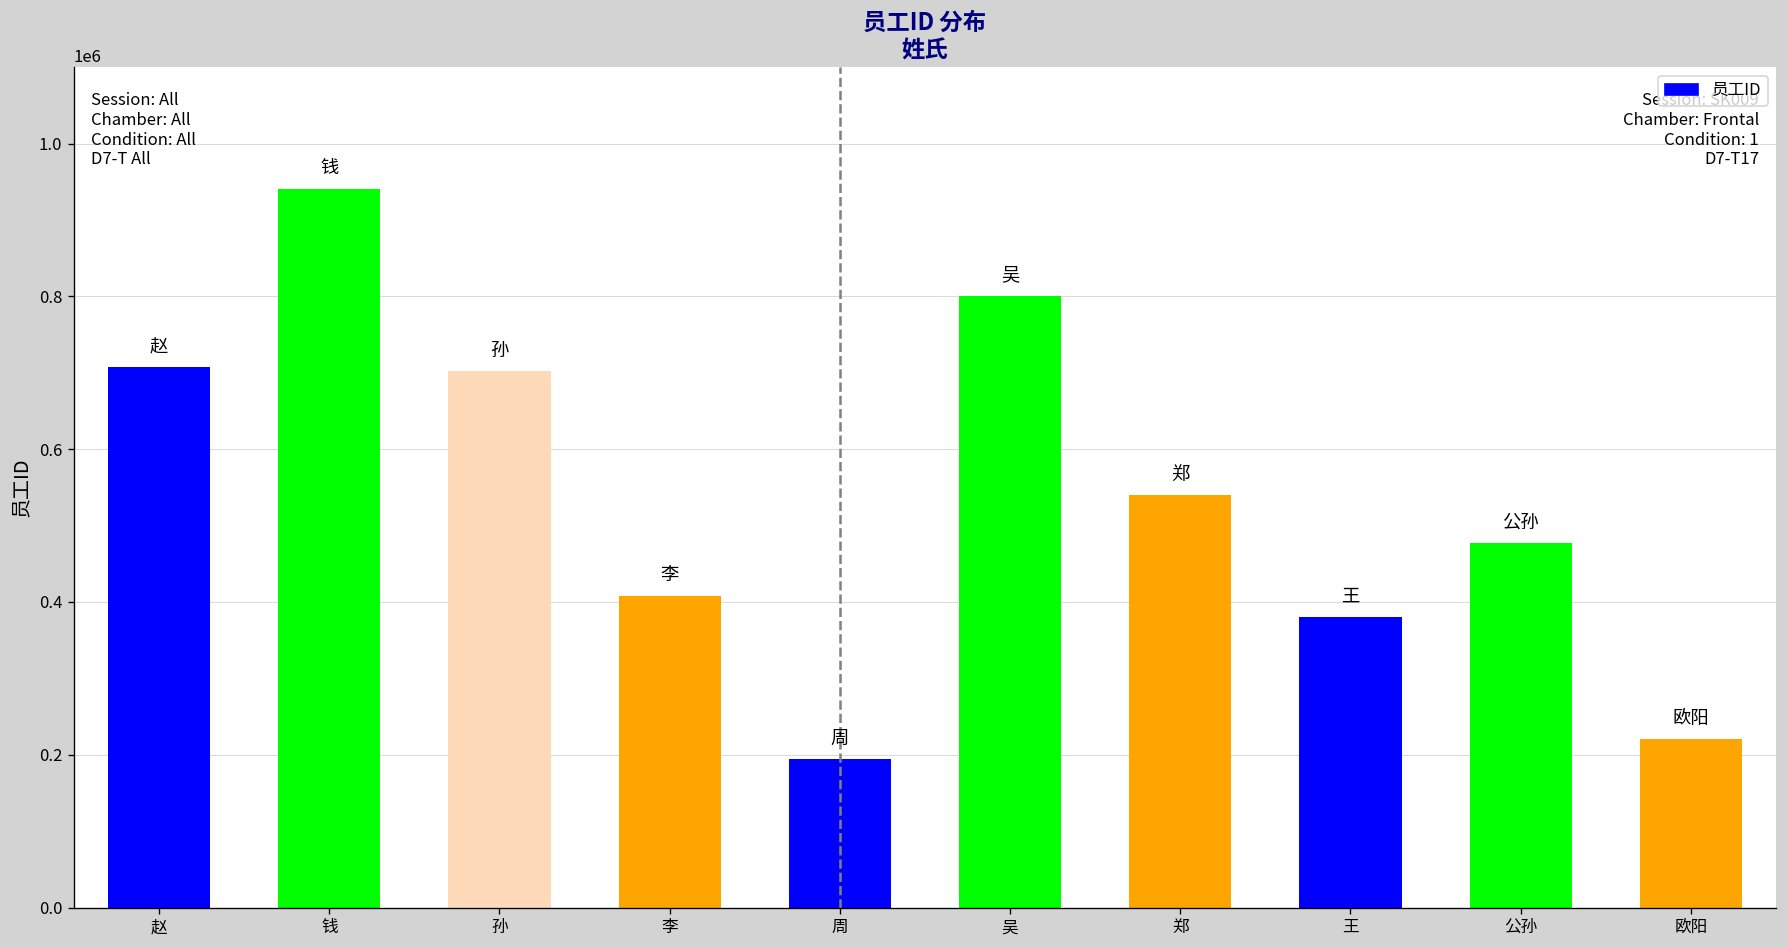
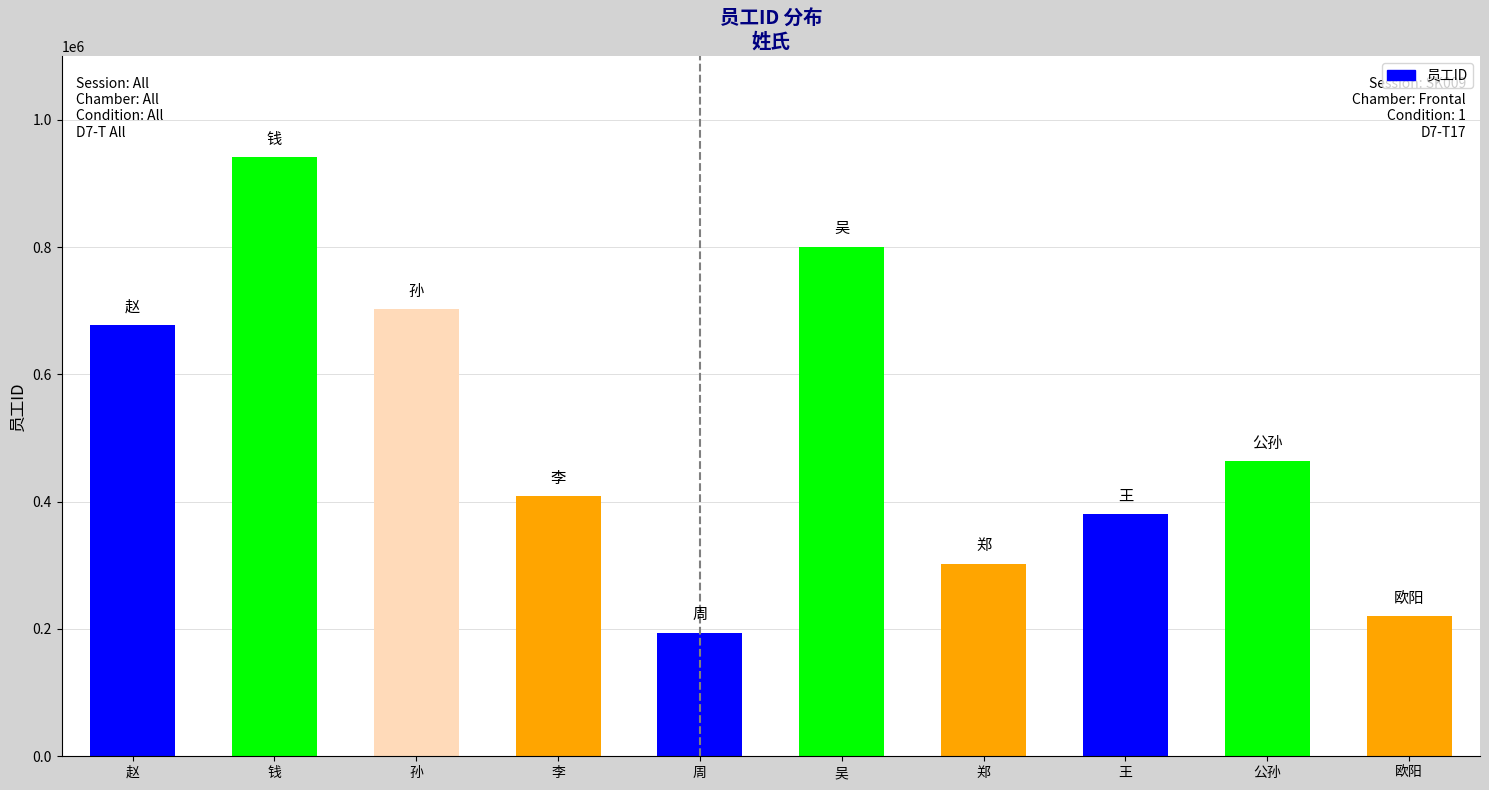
赵: 710000 -> 680000
郑: 540000 -> 300000
公孙: 480000 -> 460000
